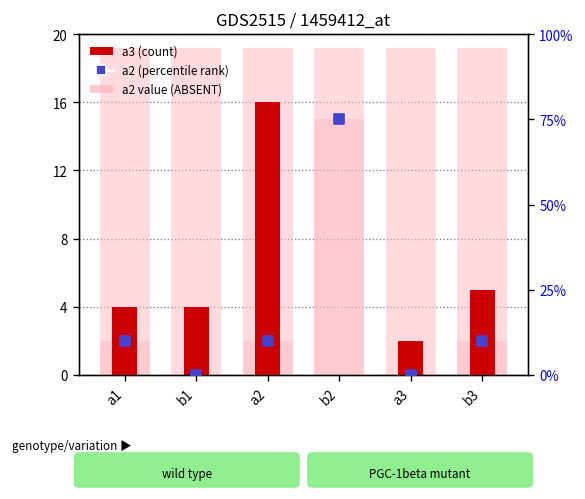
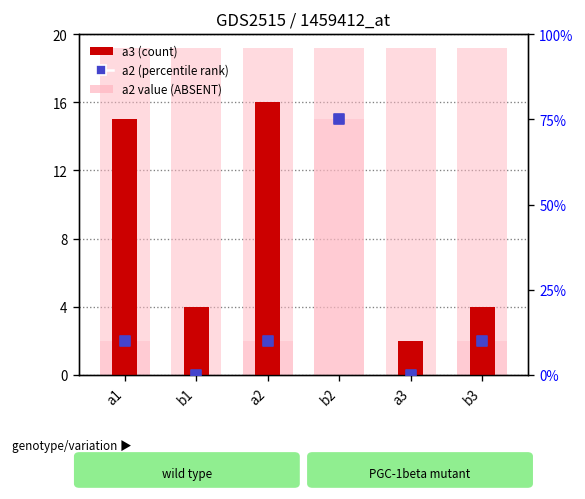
a3 (count), a1: 4 -> 15
a3 (count), b3: 5 -> 4
